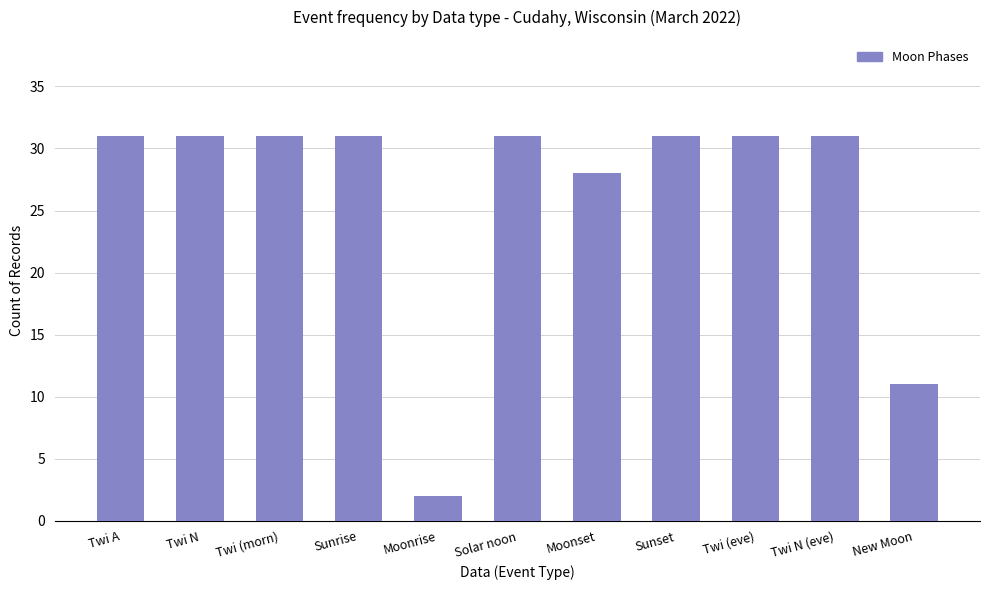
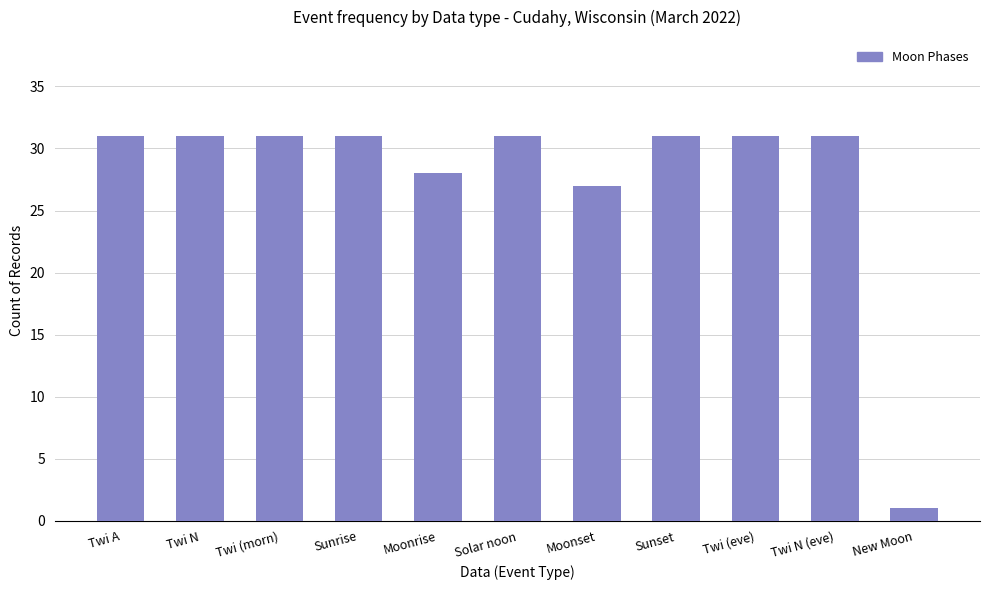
Moonrise: 2 -> 28
Moonset: 28 -> 27
New Moon: 11 -> 1
